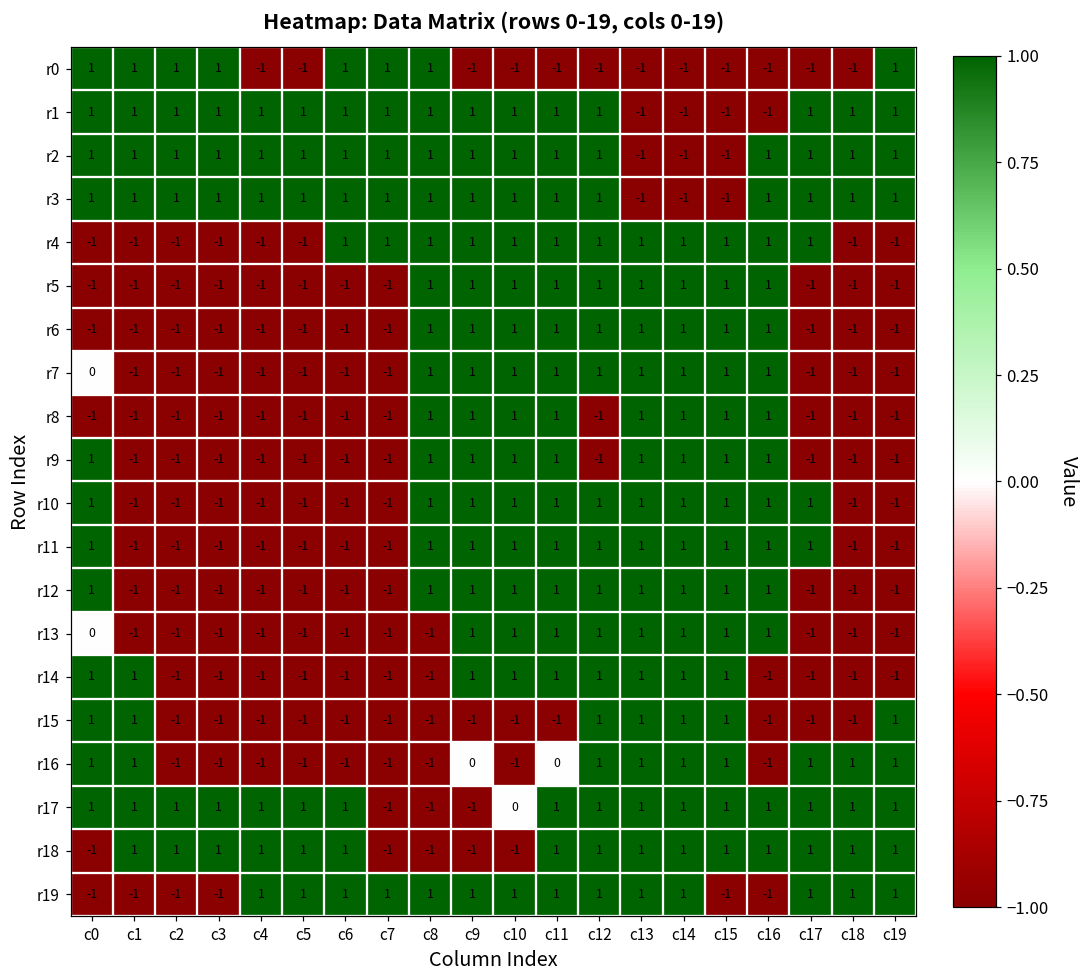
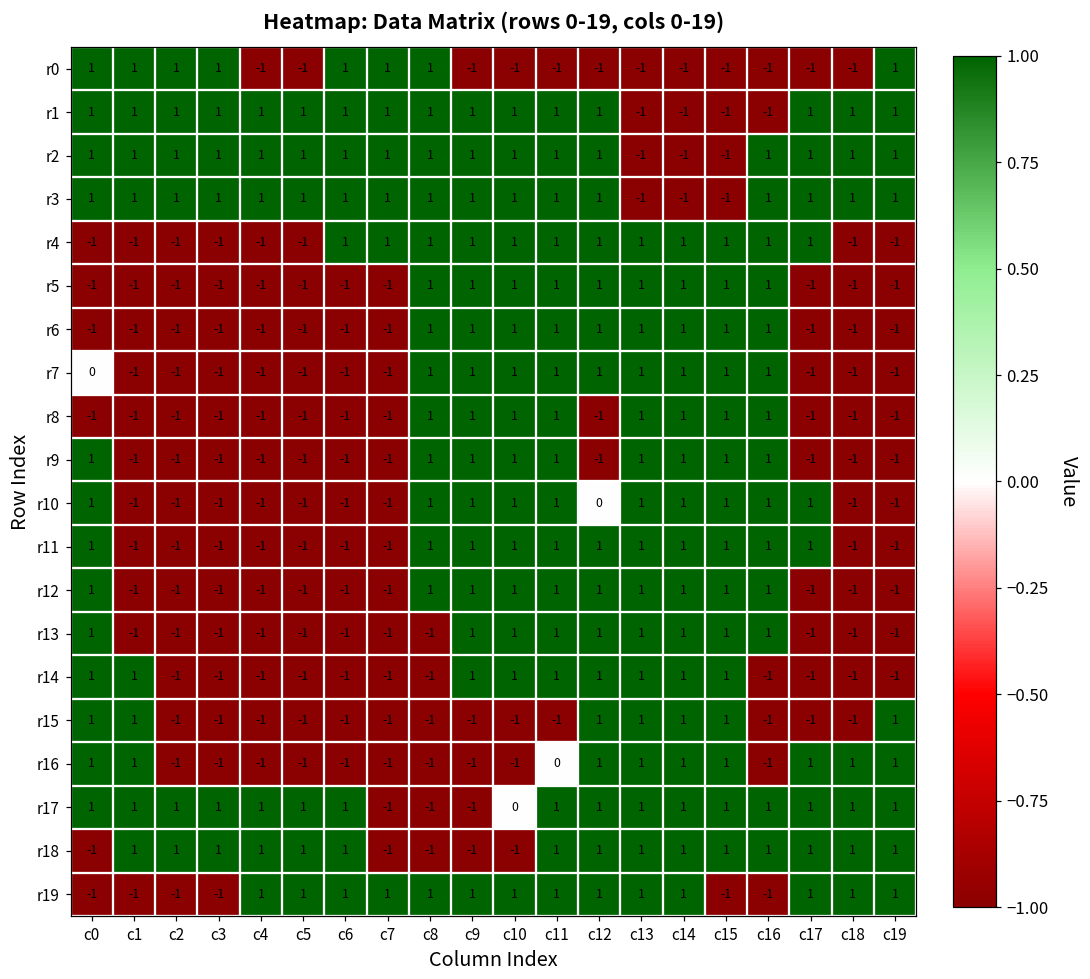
r10, c12: 1 -> 0
r13, c0: 0 -> 1
r16, c9: 0 -> -1
